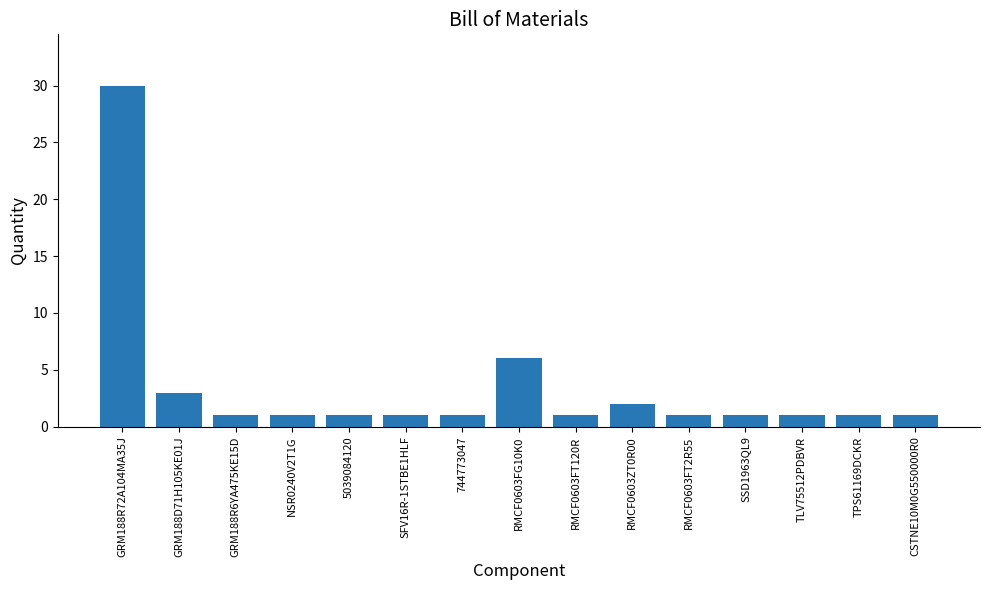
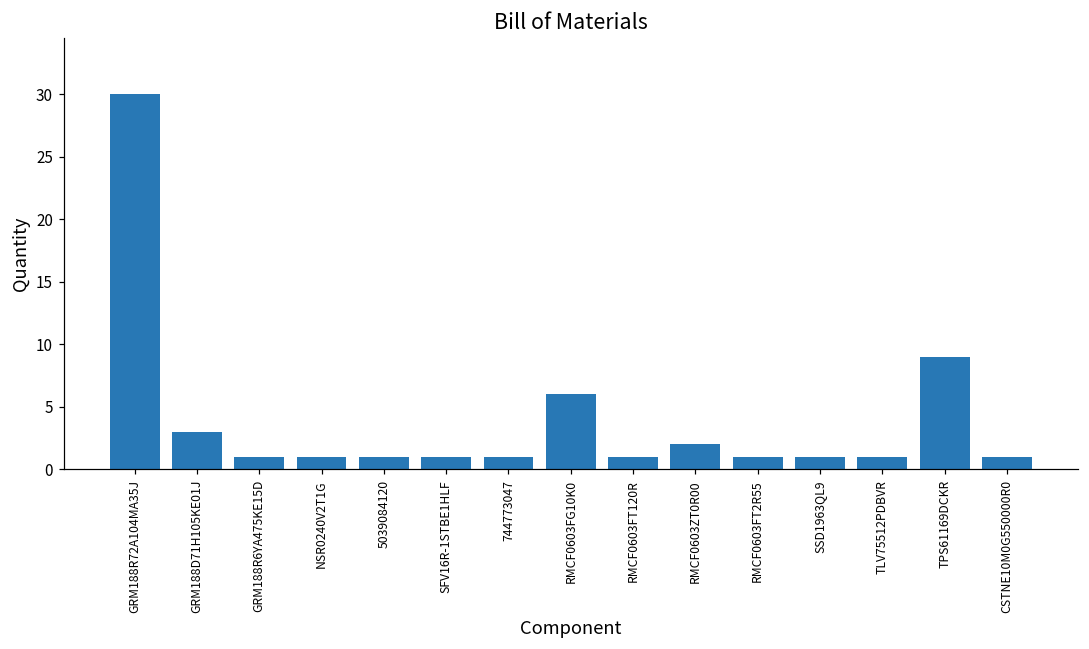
TPS61169DCKR: 1 -> 9
